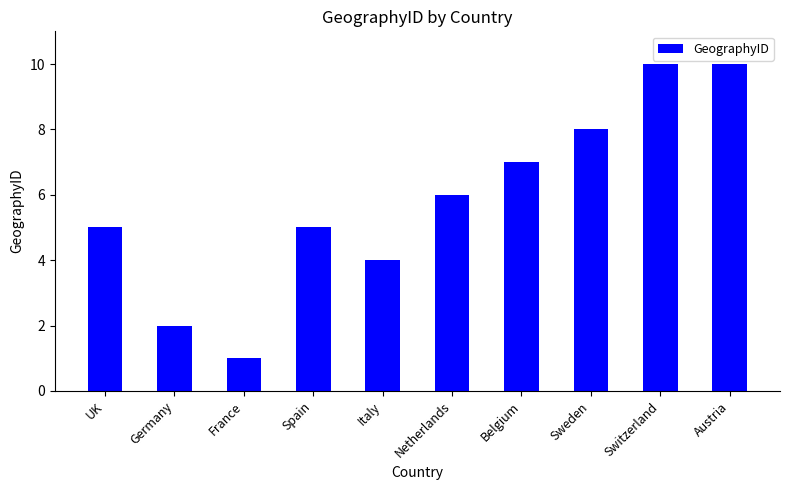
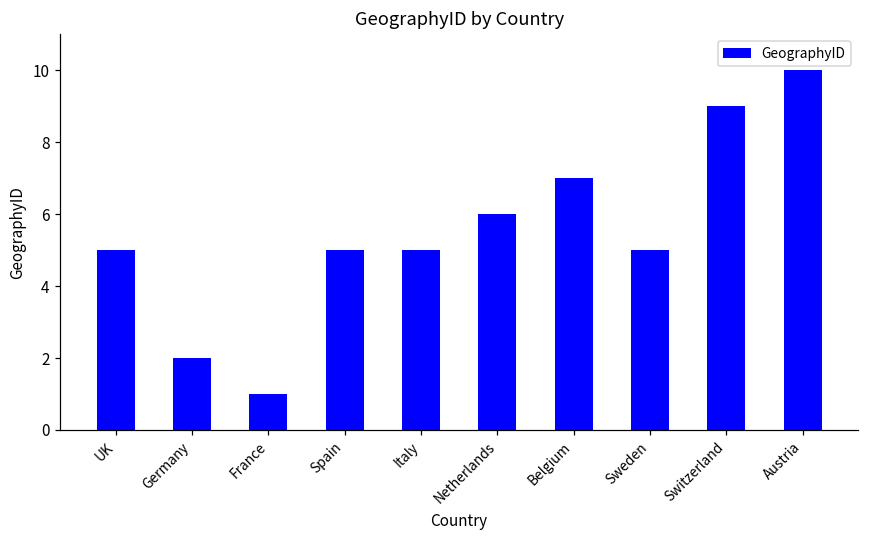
Italy: 4 -> 5
Sweden: 8 -> 5
Switzerland: 10 -> 9
